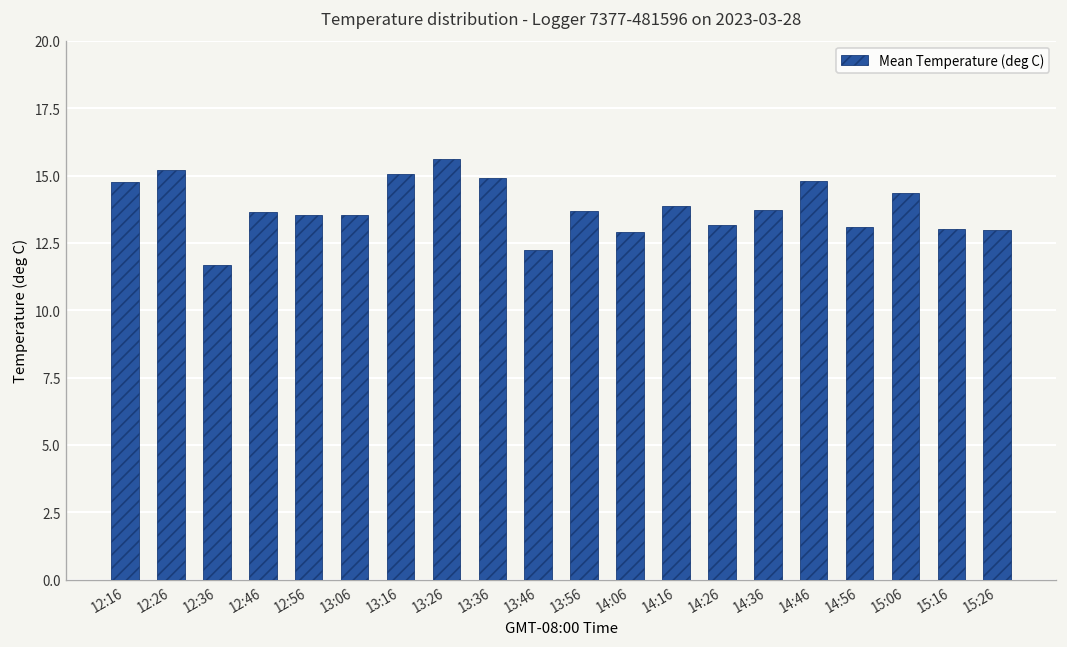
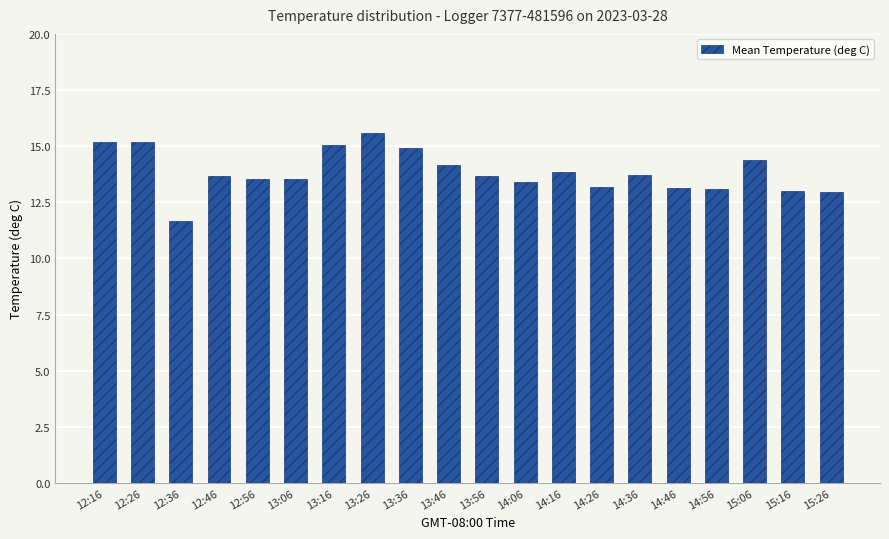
12:16: 14.7 -> 15.2
13:46: 12.2 -> 14.1
14:06: 12.9 -> 13.4
14:46: 14.8 -> 13.1
